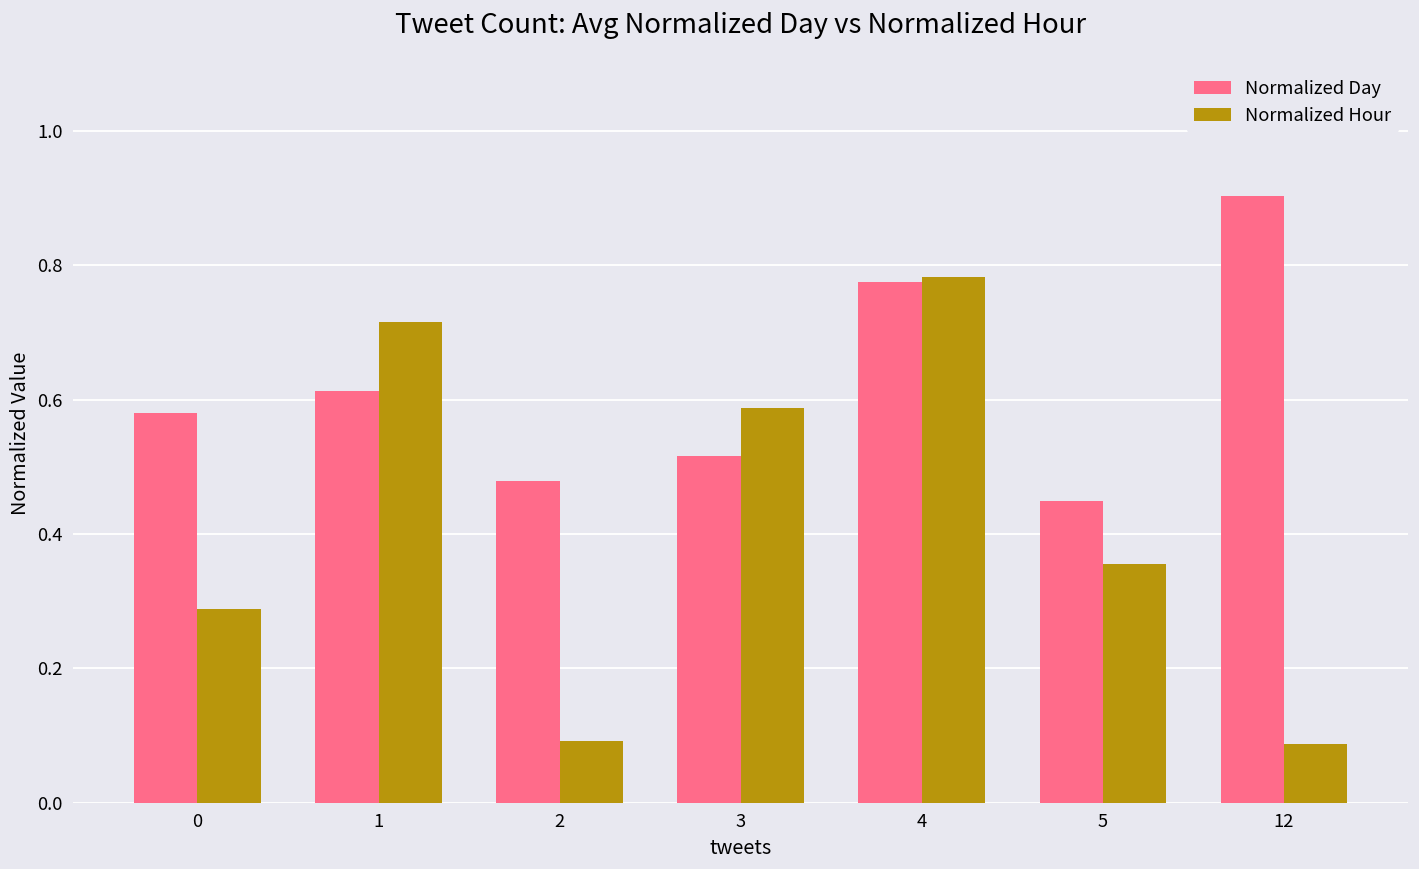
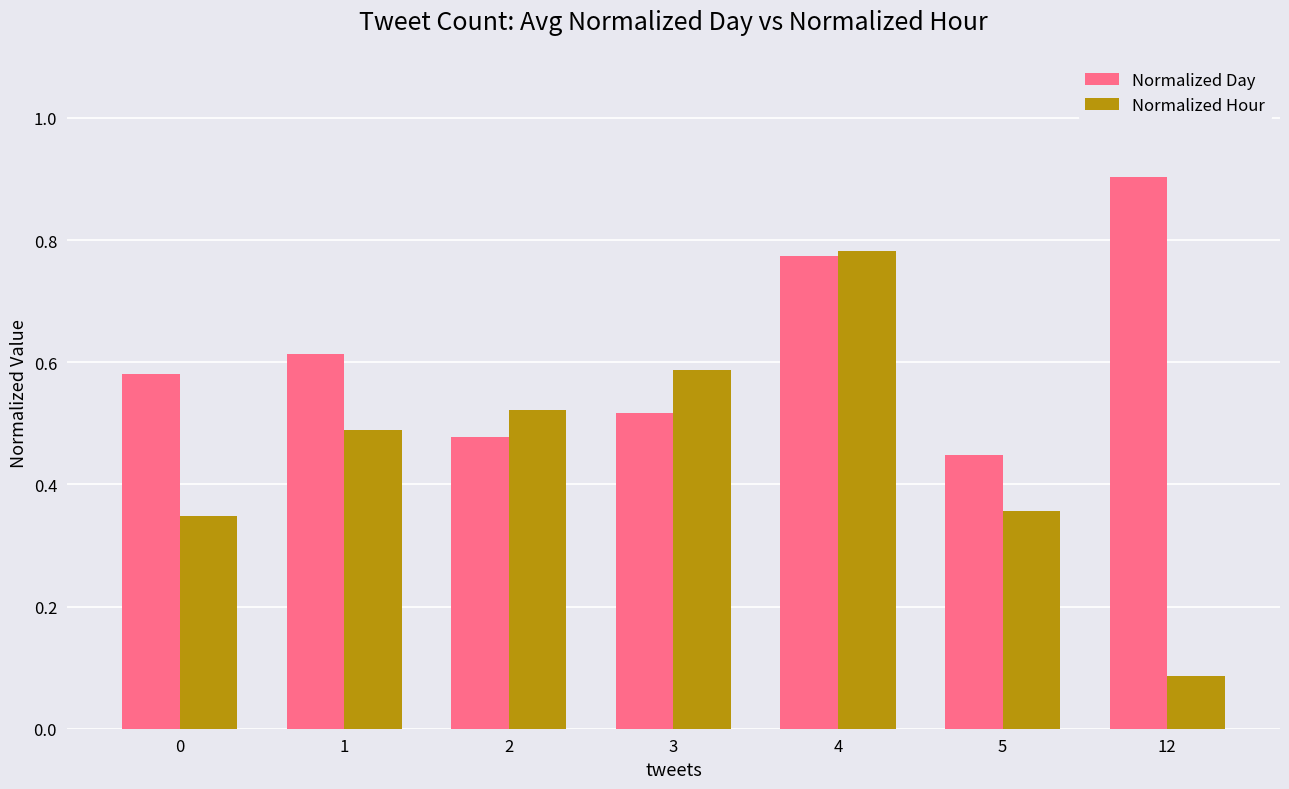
Normalized Hour, 0: 0.29 -> 0.35
Normalized Hour, 1: 0.72 -> 0.49
Normalized Hour, 2: 0.09 -> 0.52
